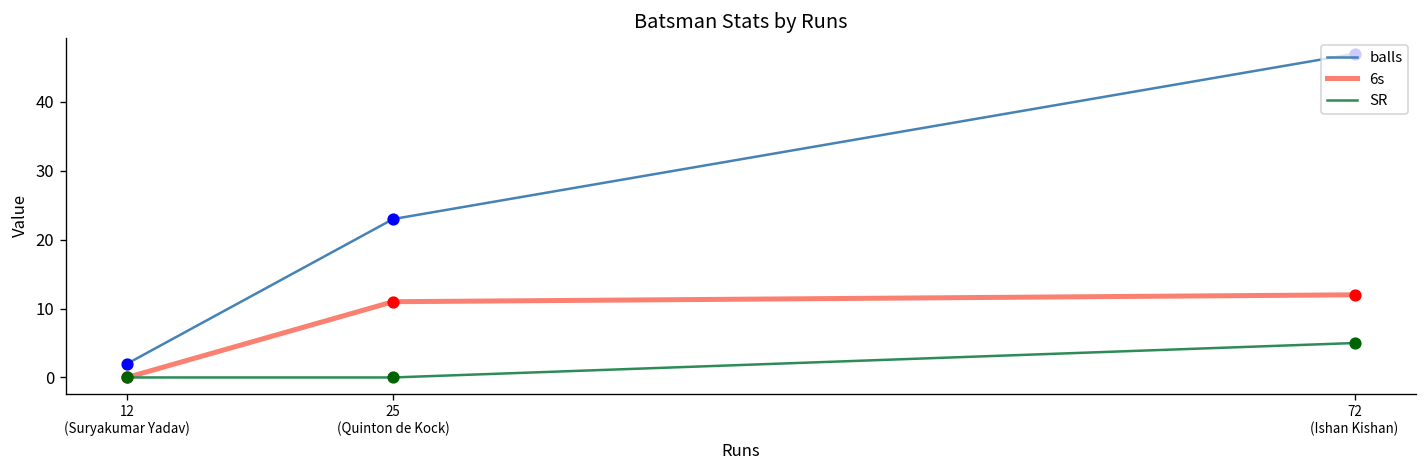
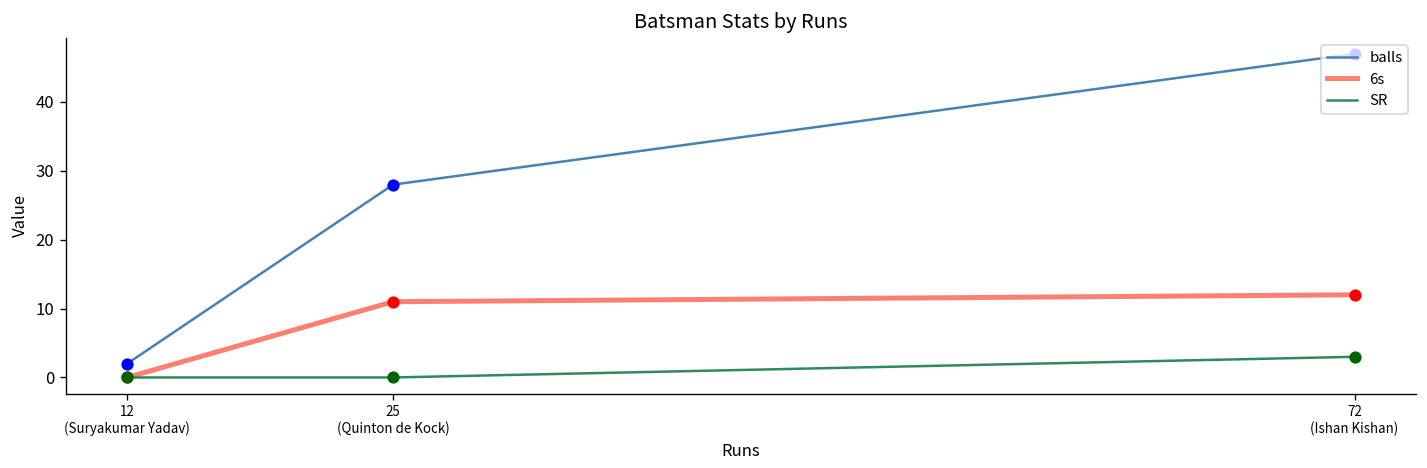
balls, 25 (Quinton de Kock): 23 -> 28
SR, 72 (Ishan Kishan): 5 -> 3
